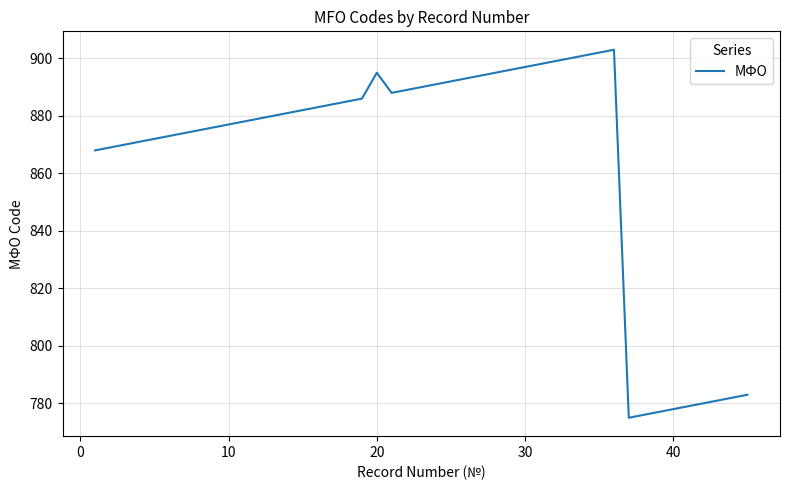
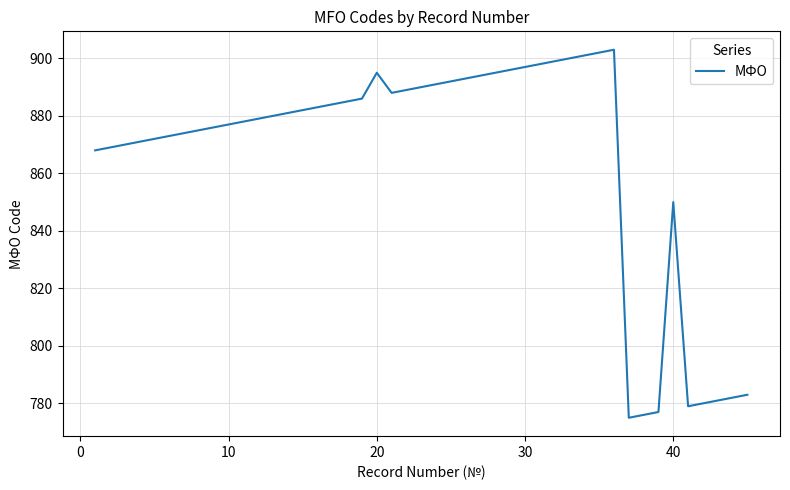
40: 778 -> 850
